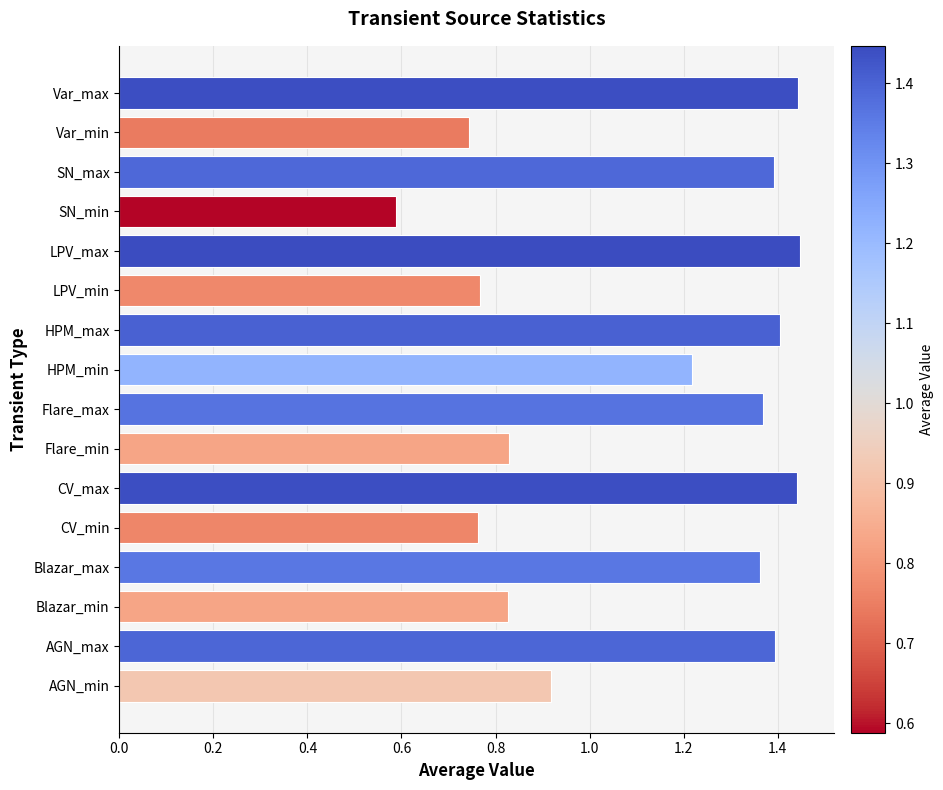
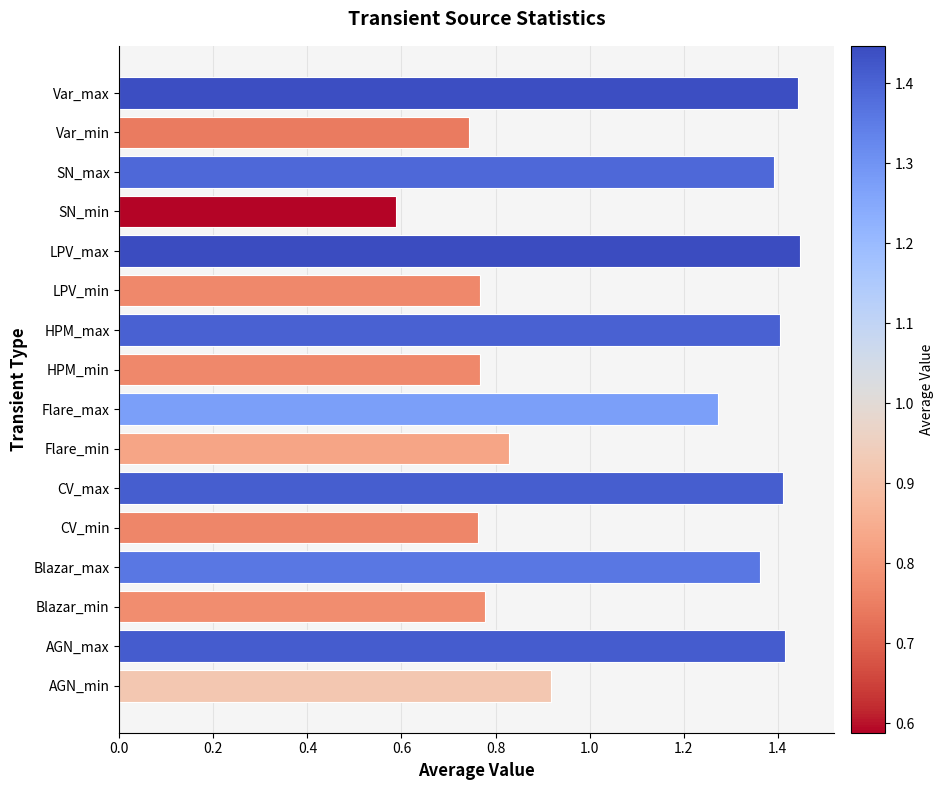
HPM_min: 1.22 -> 0.77
Flare_max: 1.37 -> 1.27
CV_max: 1.44 -> 1.41
Blazar_min: 0.83 -> 0.78
AGN_max: 1.40 -> 1.42
